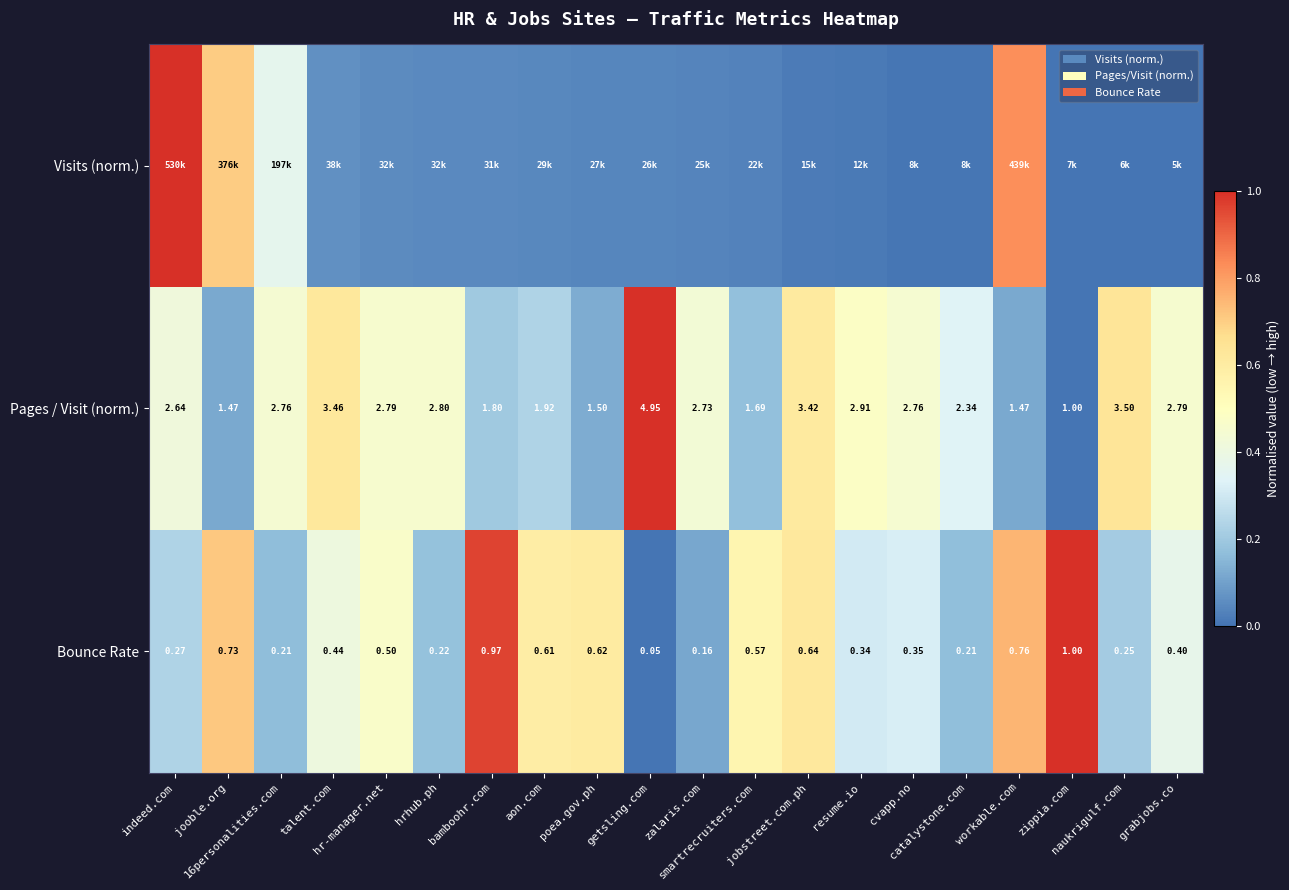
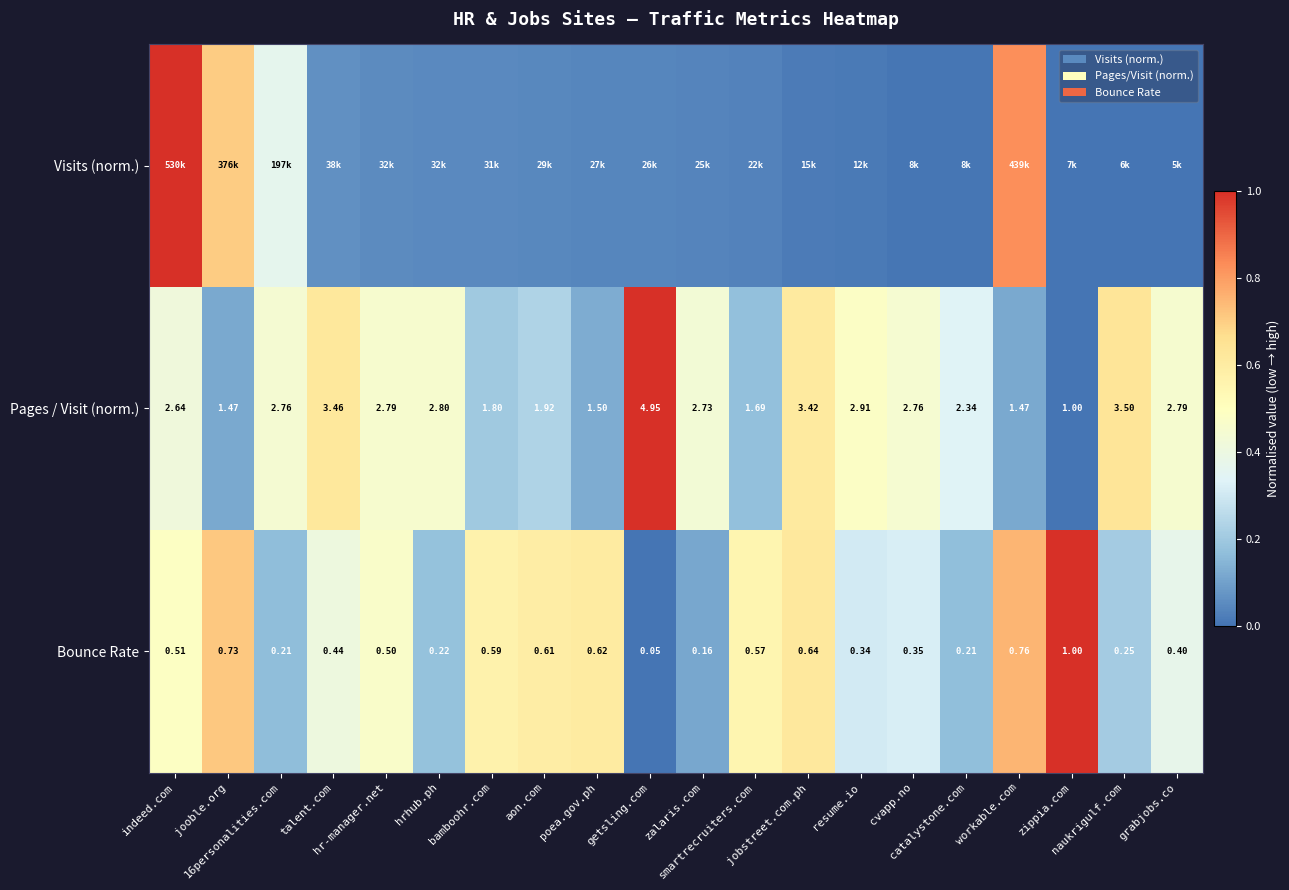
Bounce Rate, indeed.com: 0.27 -> 0.51
Bounce Rate, bamboohr.com: 0.97 -> 0.59
